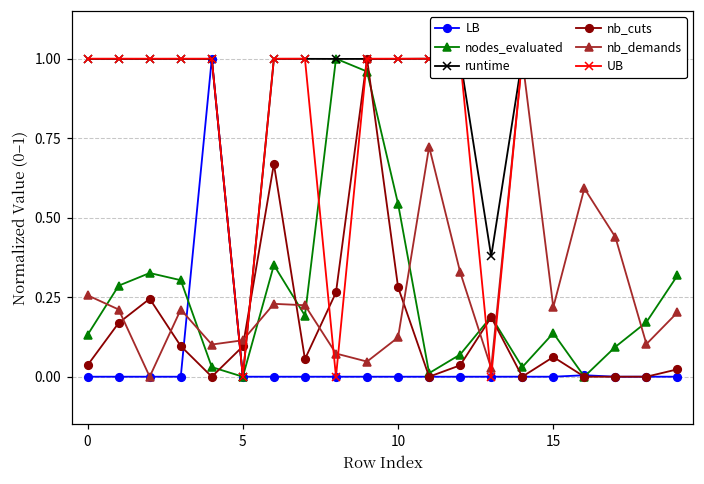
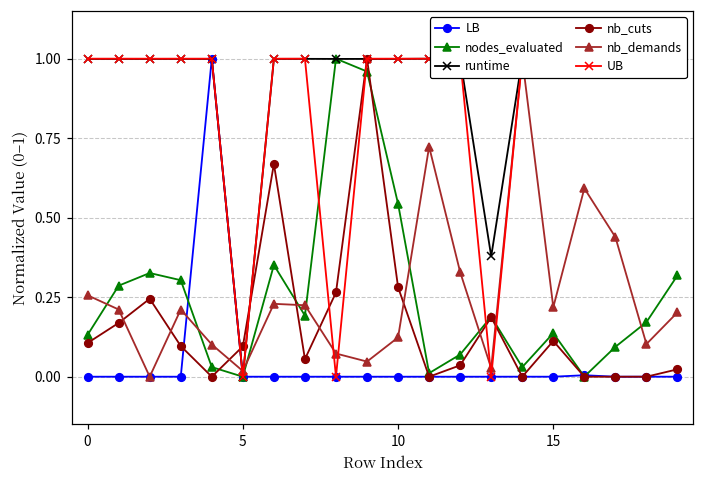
nb_cuts, 0: 0.04 -> 0.11
nb_demands, 5: 0.11 -> 0.02
nb_cuts, 15: 0.06 -> 0.11
